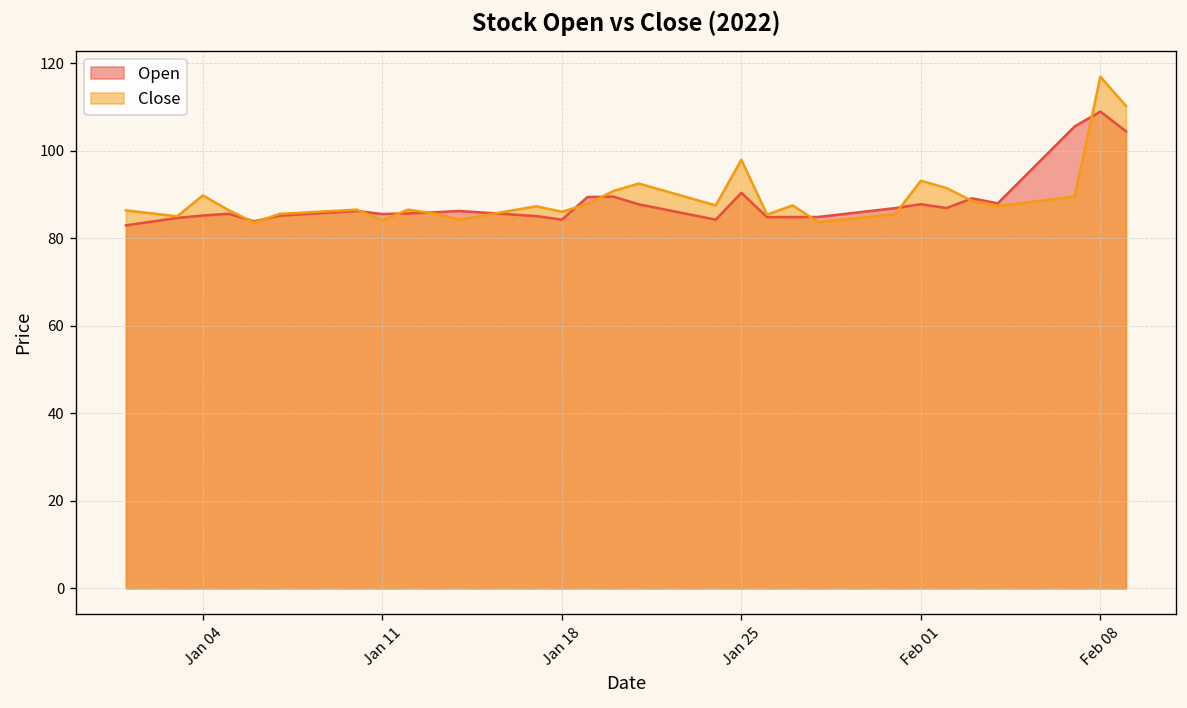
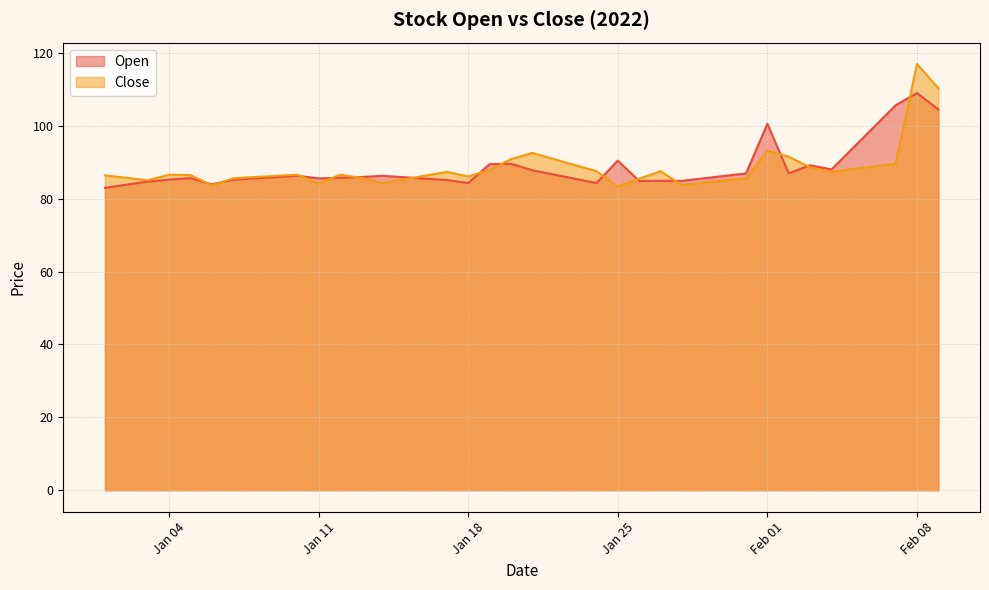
Close, Jan 04: 90 -> 87
Close, Jan 25: 98 -> 83
Open, Feb 01: 88 -> 101
